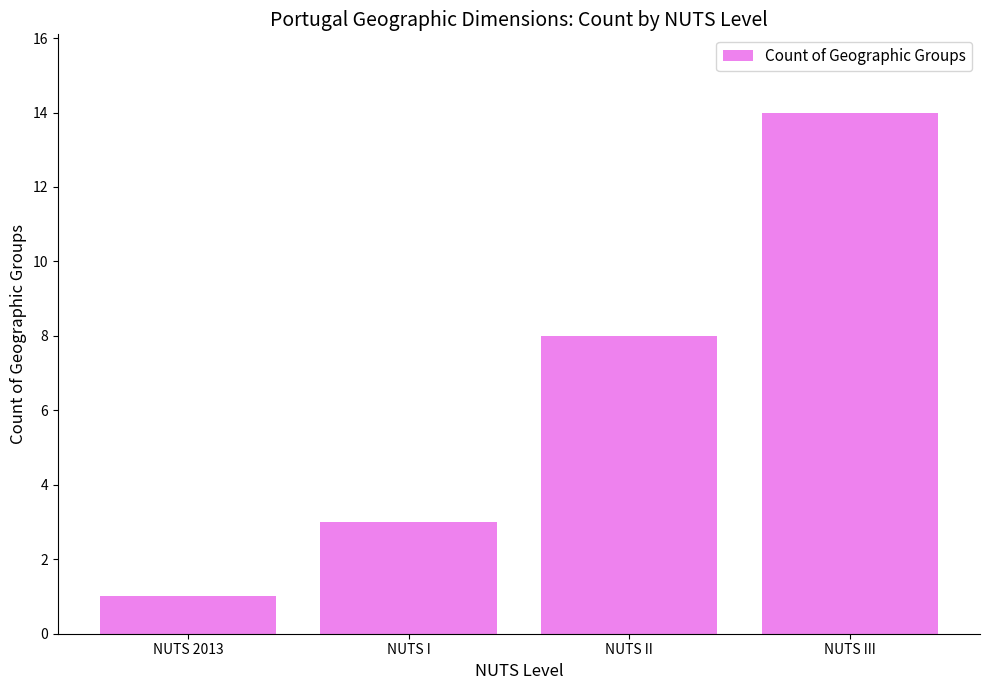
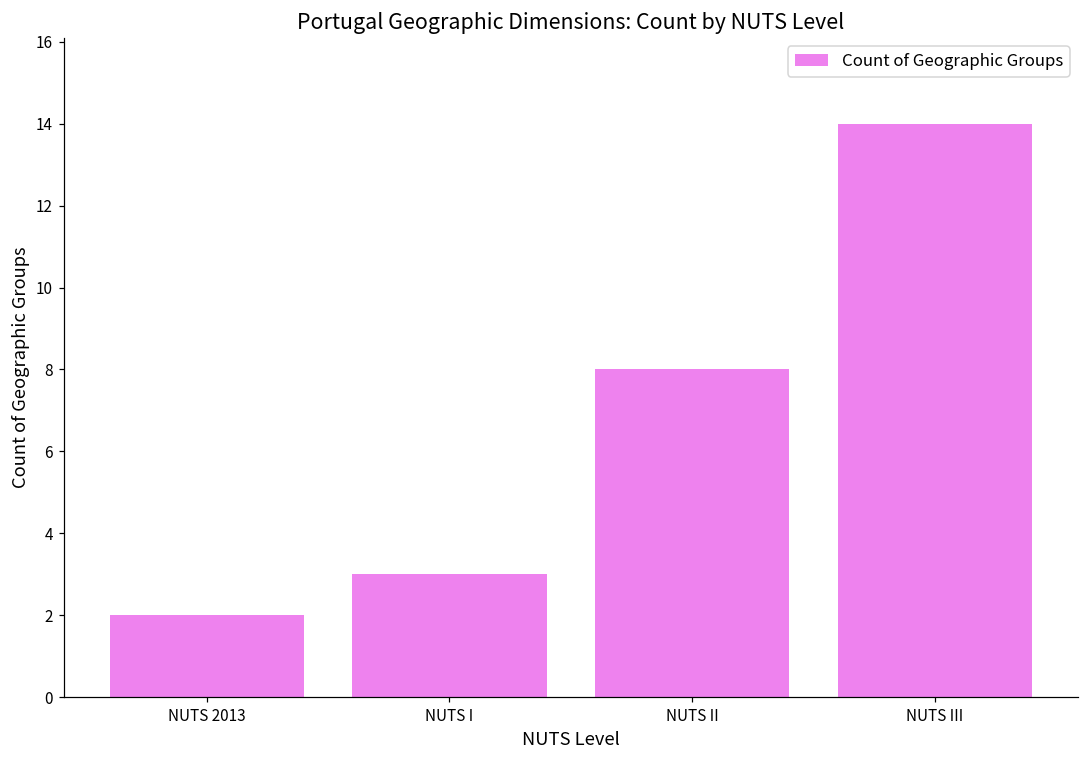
NUTS 2013: 1 -> 2
